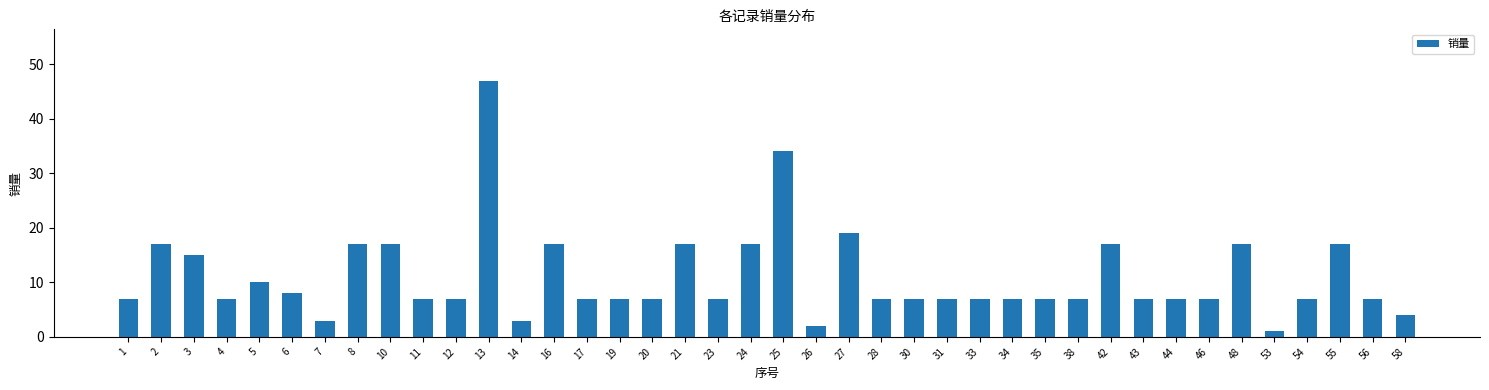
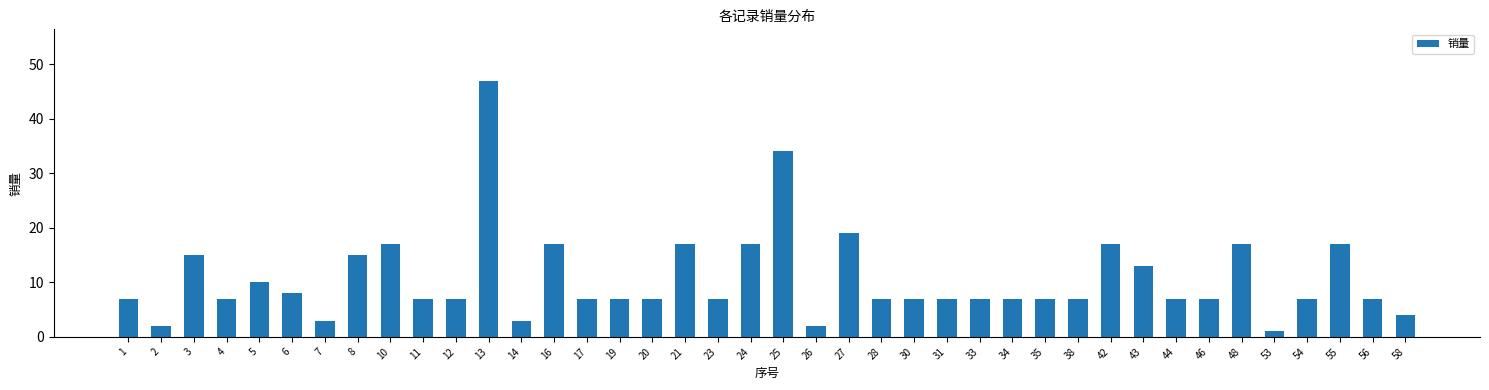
2: 17 -> 2
8: 17 -> 15
43: 7 -> 13
